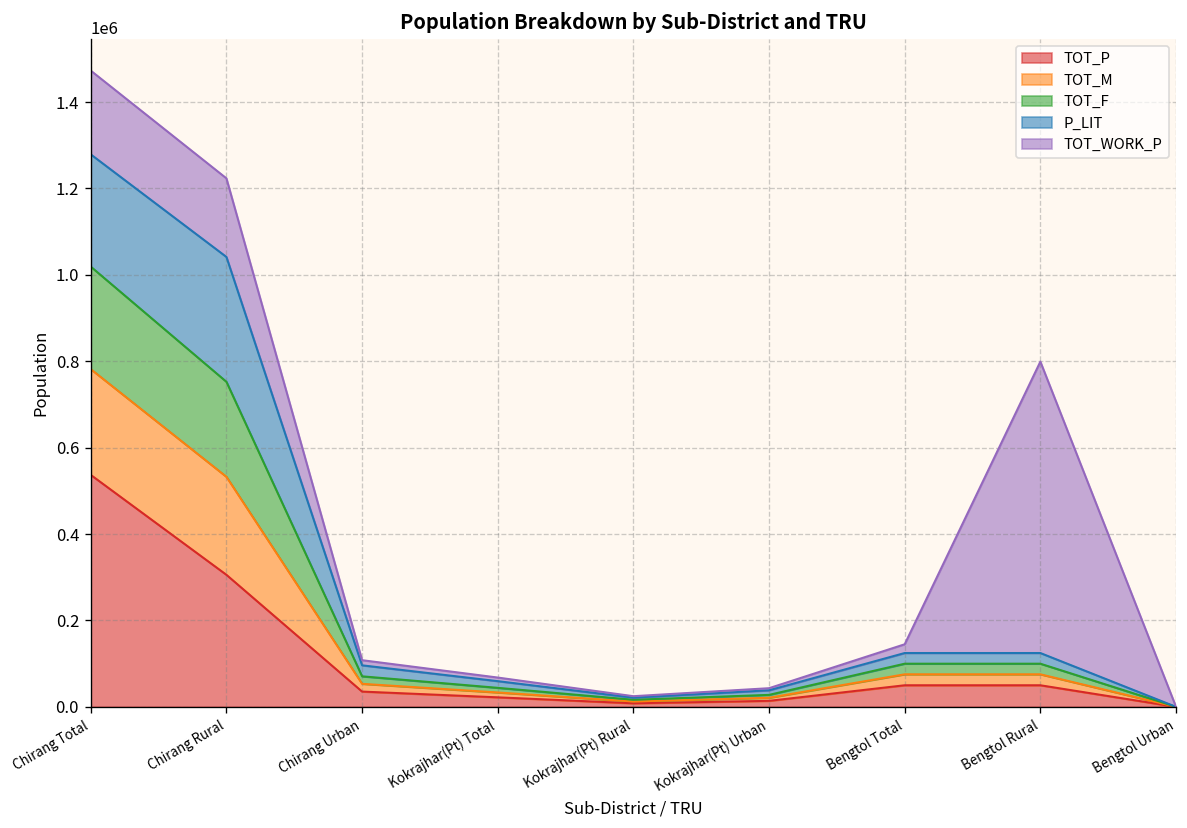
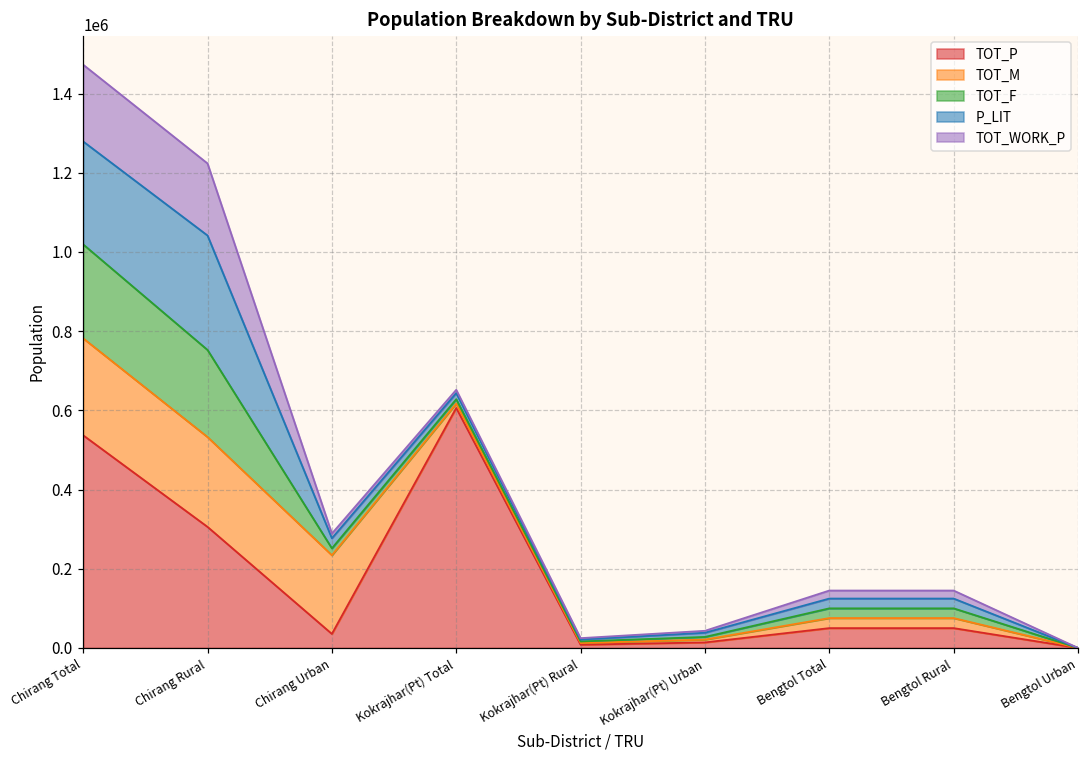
TOT_M, Chirang Urban: 20000 -> 200000
TOT_P, Kokrajhar(Pt) Total: 20000 -> 610000
TOT_WORK_P, Bengtol Rural: 670000 -> 20000
